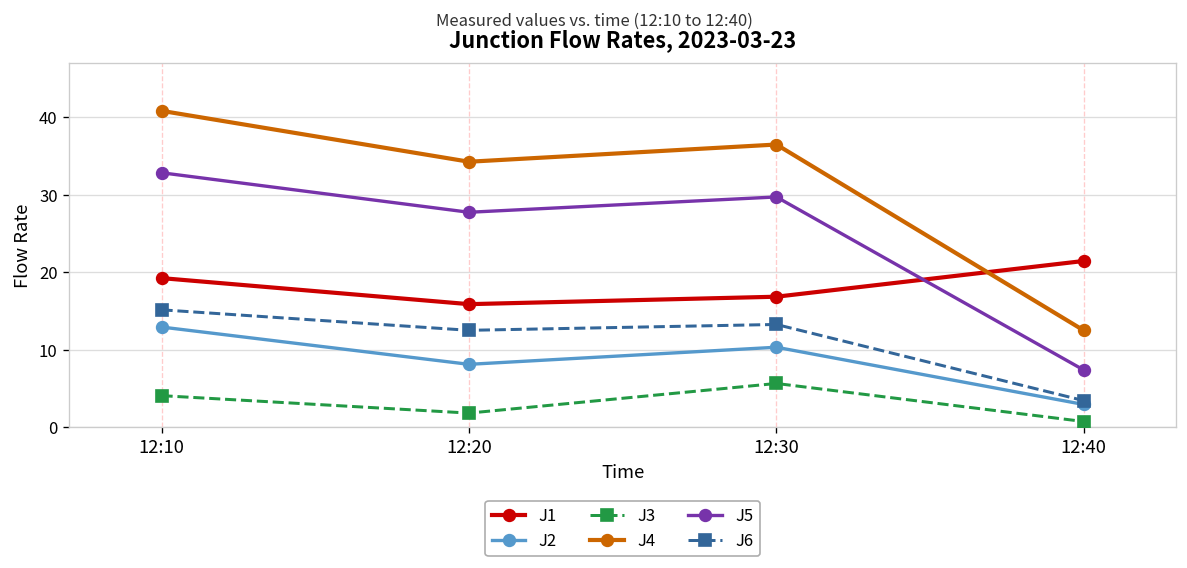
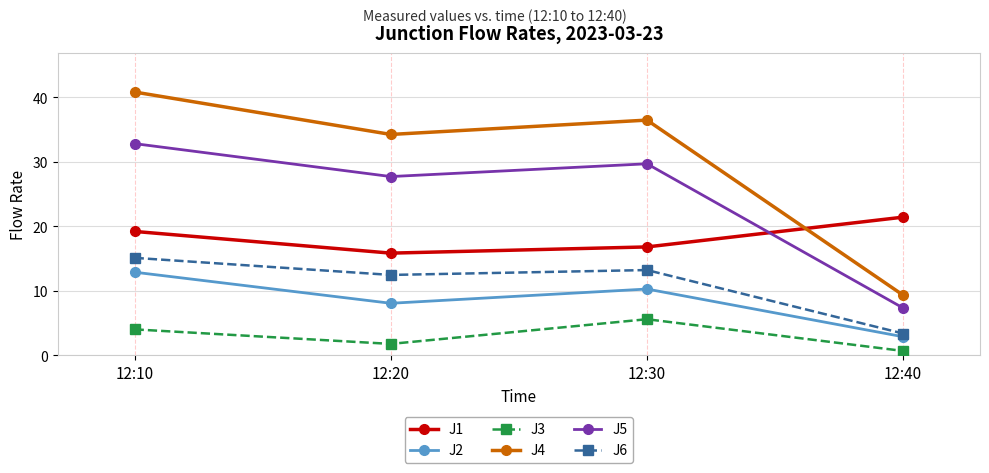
J4, 12:40: 12 -> 9
